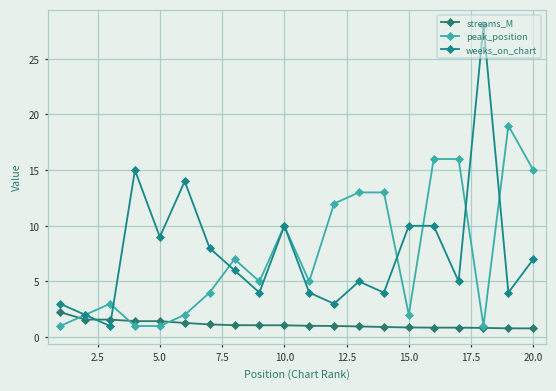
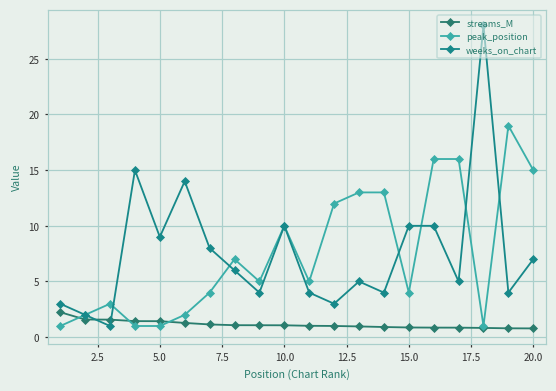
peak_position, 15.0: 2 -> 4
